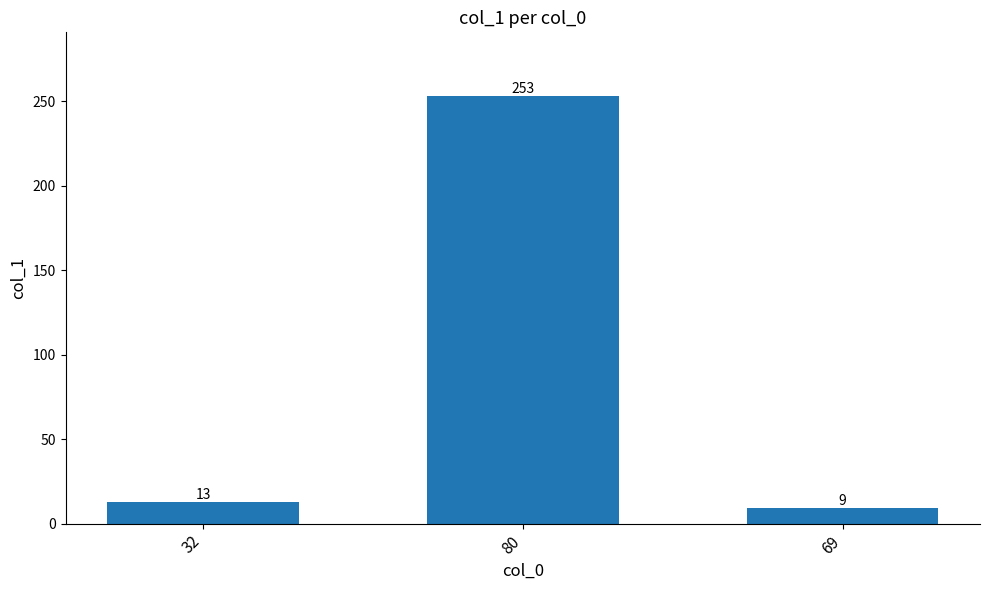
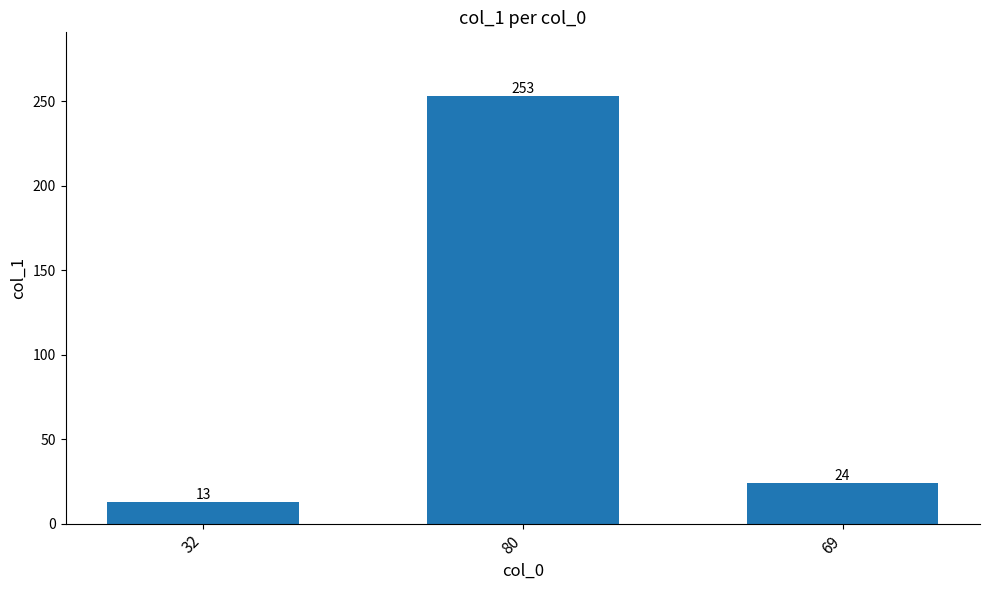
69: 9 -> 24
